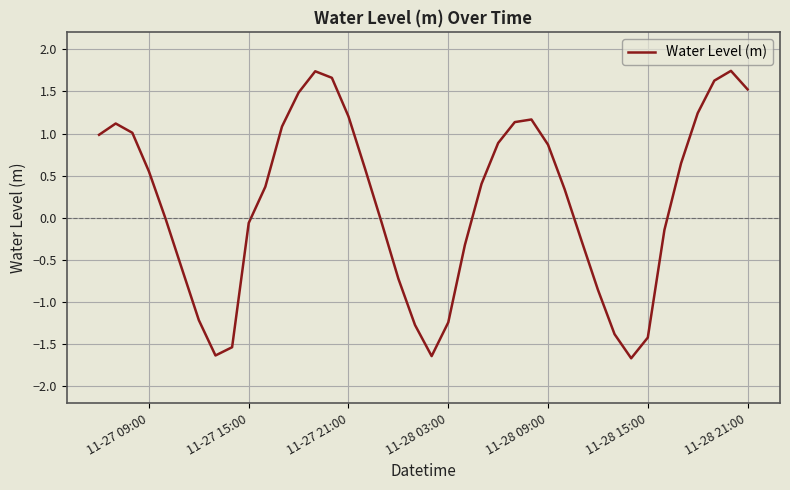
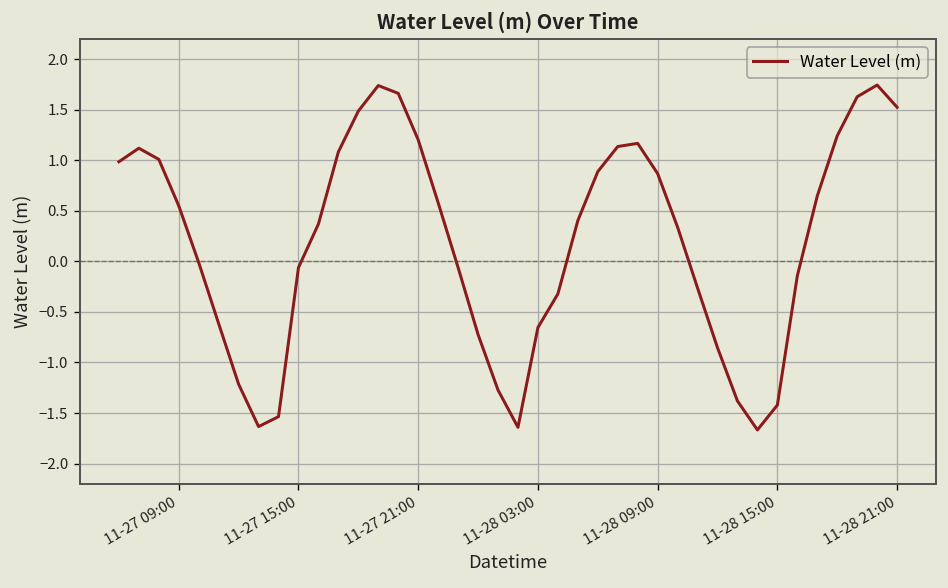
11-28 03:00: -1.2 -> -0.7
